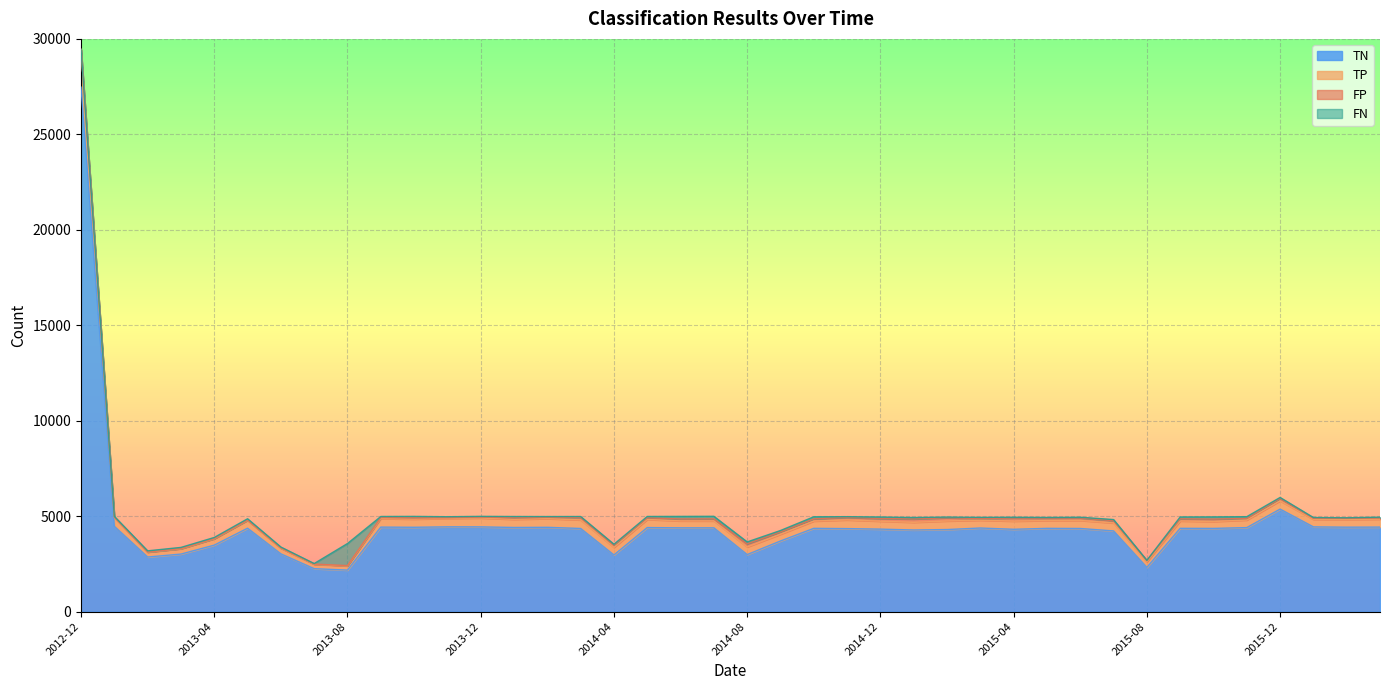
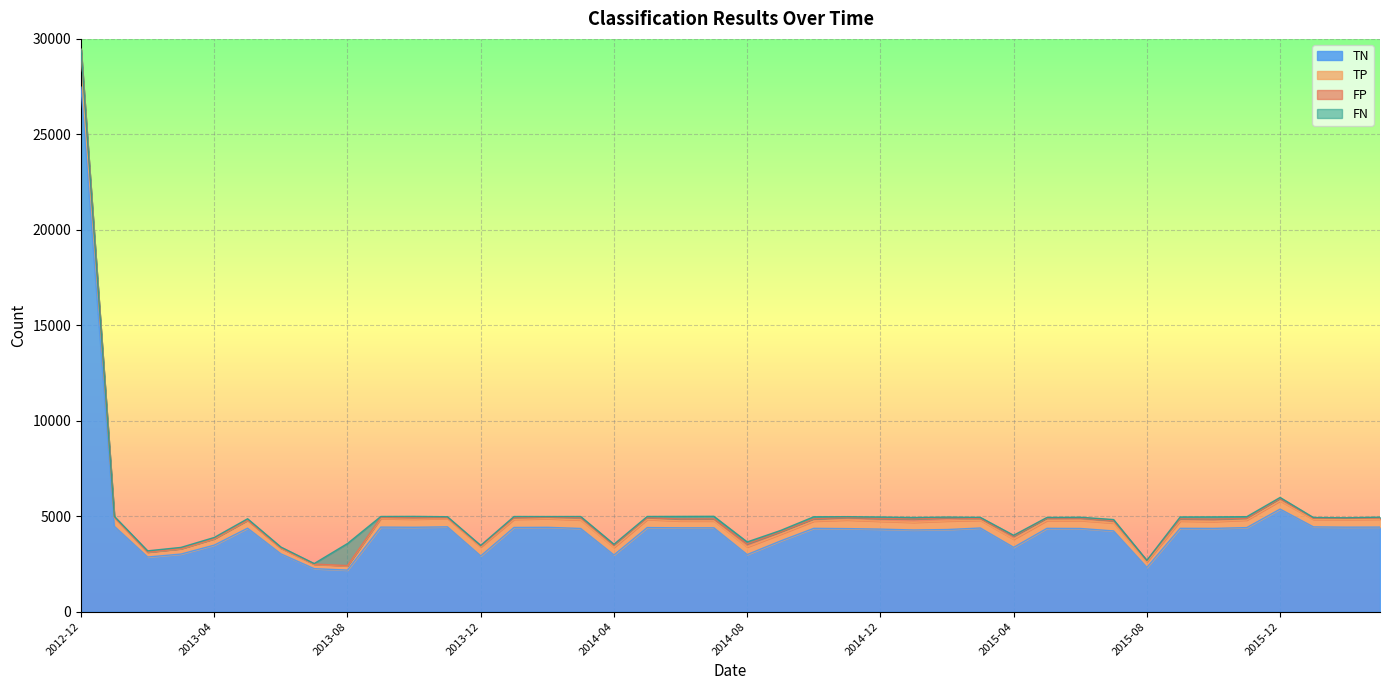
TN, 2013-12: 4400 -> 2900
TN, 2015-04: 4300 -> 3400
